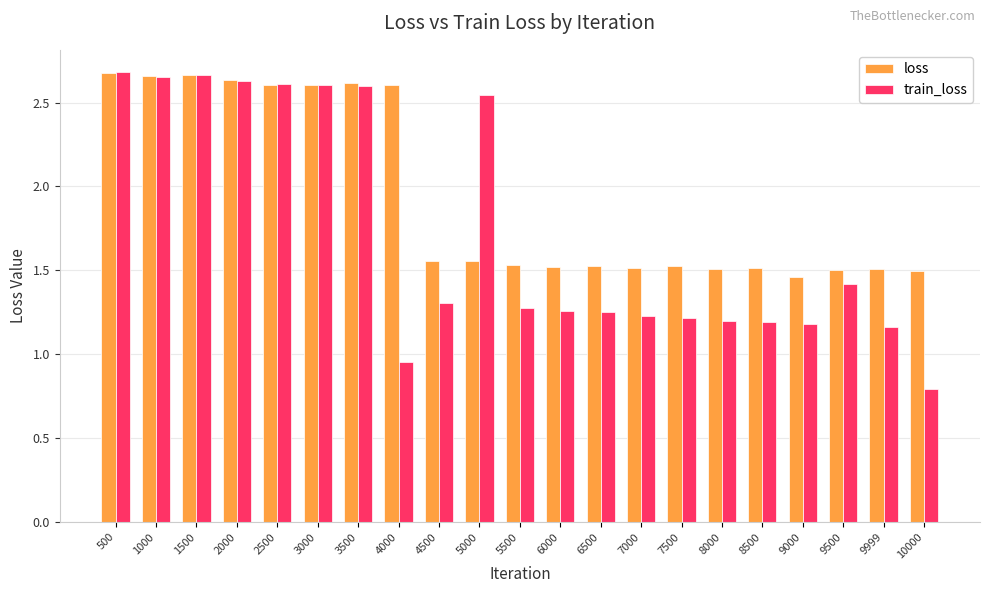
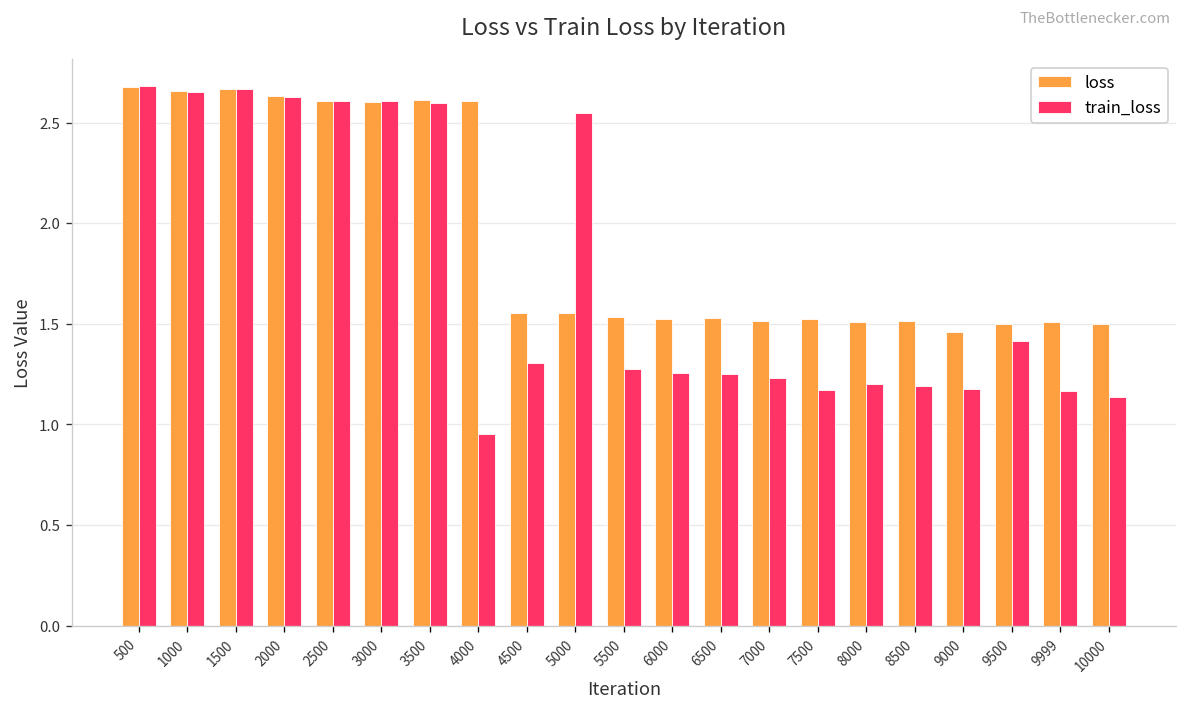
train_loss, 7500: 1.22 -> 1.17
train_loss, 10000: 0.79 -> 1.14
